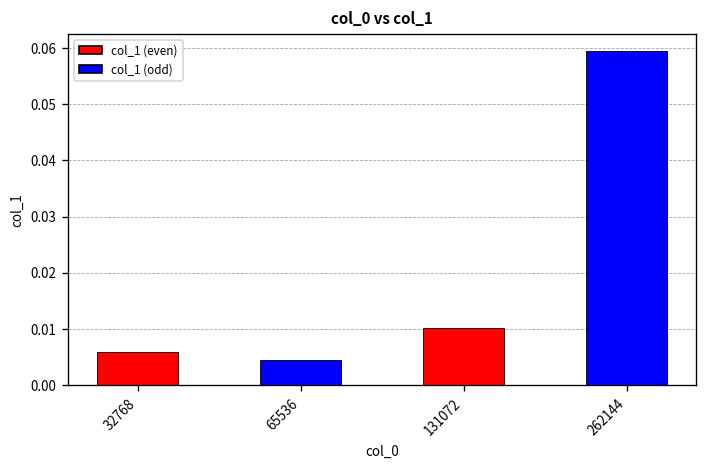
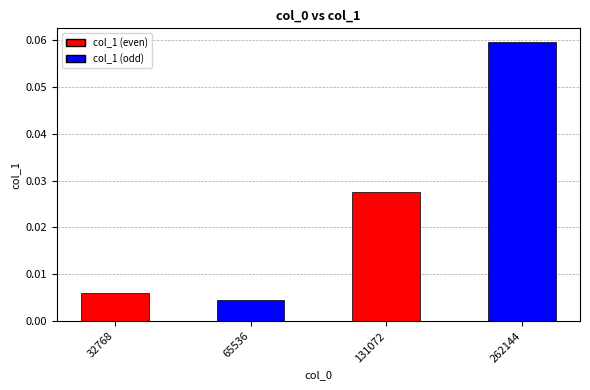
131072: 0.010 -> 0.028
